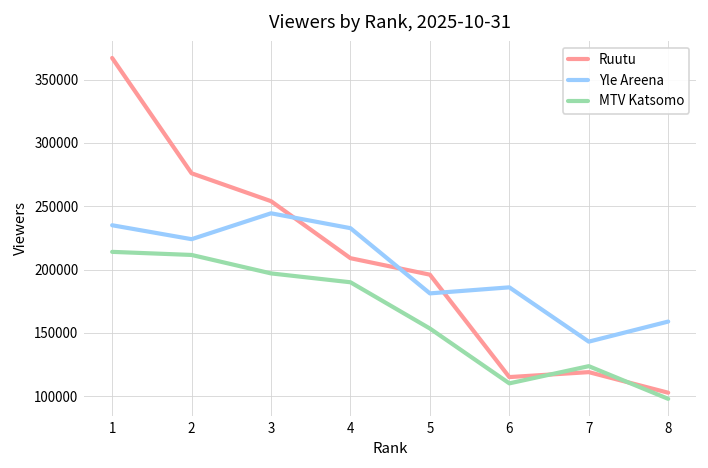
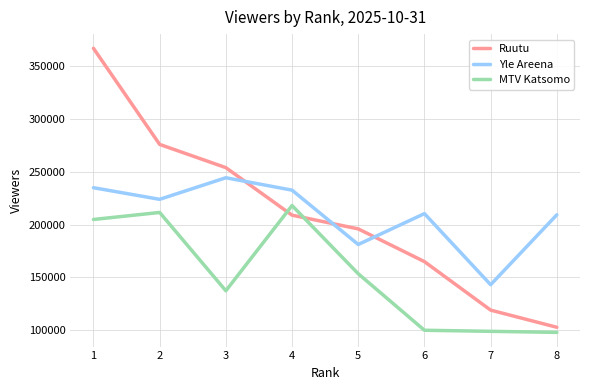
MTV Katsomo, 1: 214000 -> 205000
MTV Katsomo, 3: 197000 -> 137000
MTV Katsomo, 4: 190000 -> 218000
Ruutu, 6: 115000 -> 165000
Yle Areena, 6: 186000 -> 210000
MTV Katsomo, 6: 110000 -> 100000
MTV Katsomo, 7: 124000 -> 99000
Yle Areena, 8: 159000 -> 209000
